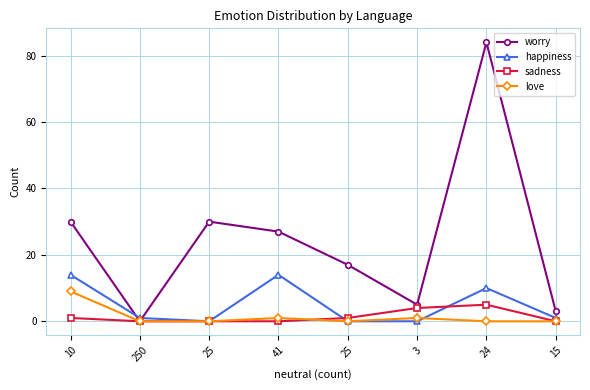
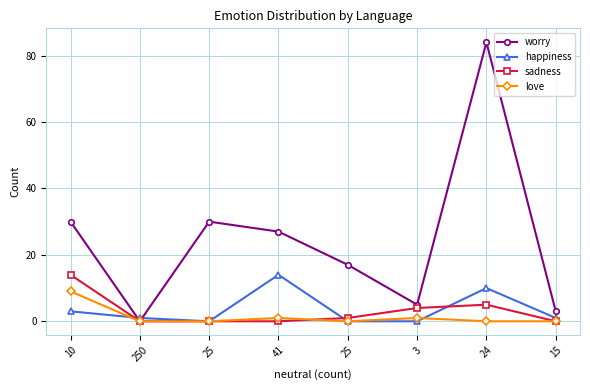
happiness, 10: 14 -> 3
sadness, 10: 1 -> 14
